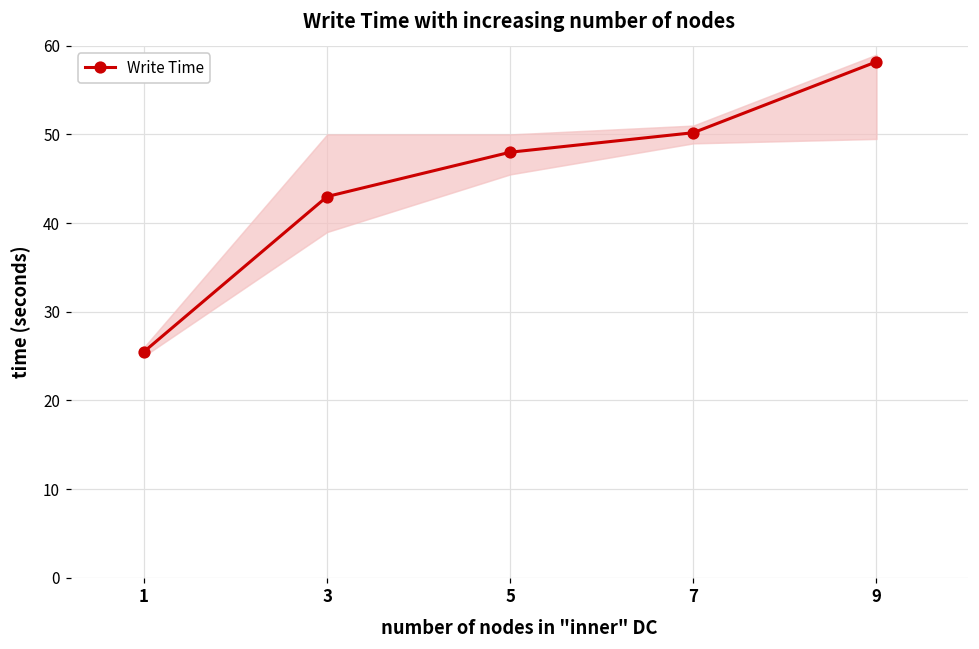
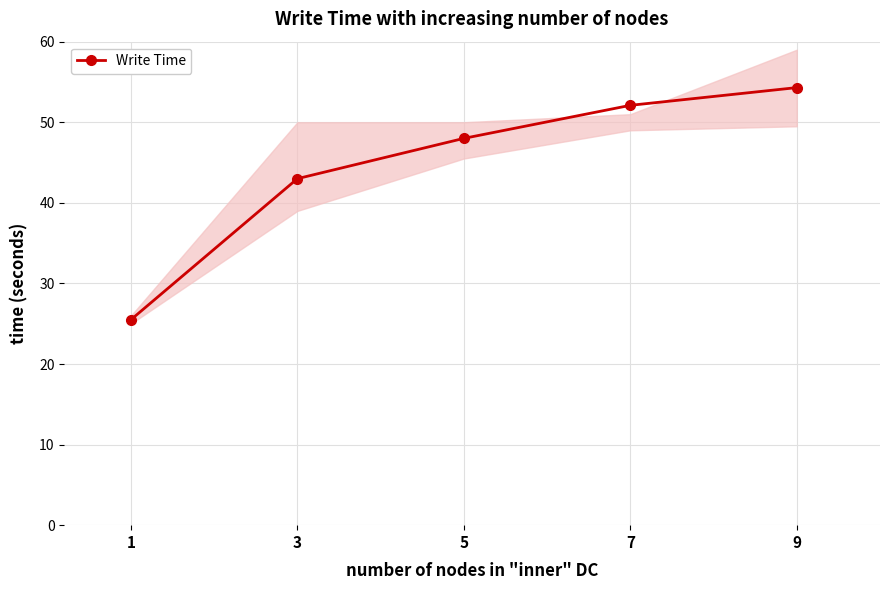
Write Time, 7: 50 -> 52
Write Time, 9: 58 -> 54
